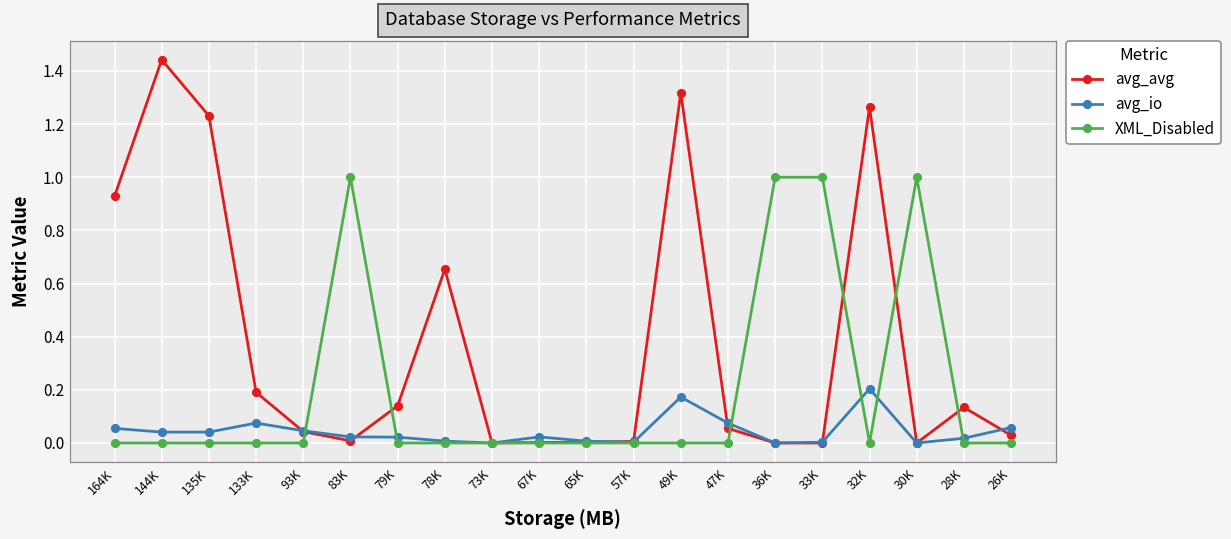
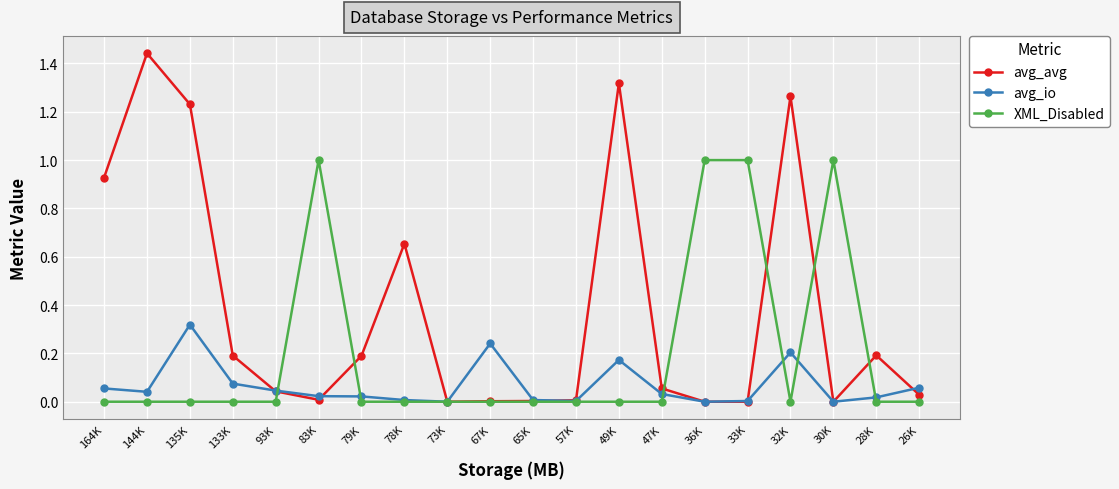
avg_io, 135K: 0.04 -> 0.32
avg_avg, 79K: 0.14 -> 0.19
avg_io, 67K: 0.02 -> 0.24
avg_io, 47K: 0.08 -> 0.03
avg_avg, 28K: 0.13 -> 0.19
